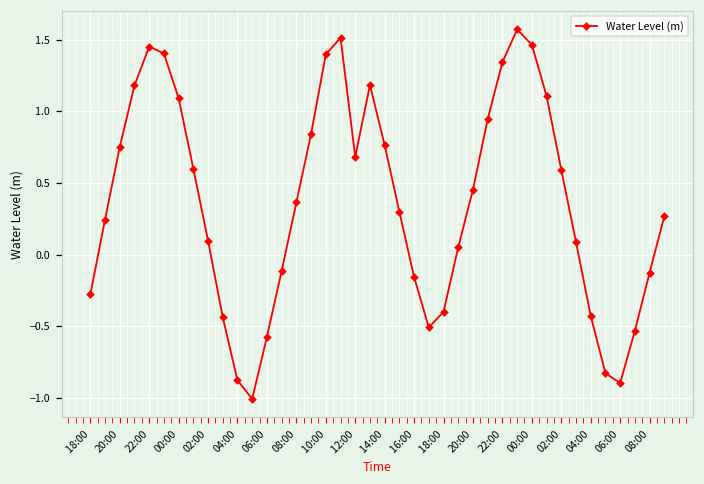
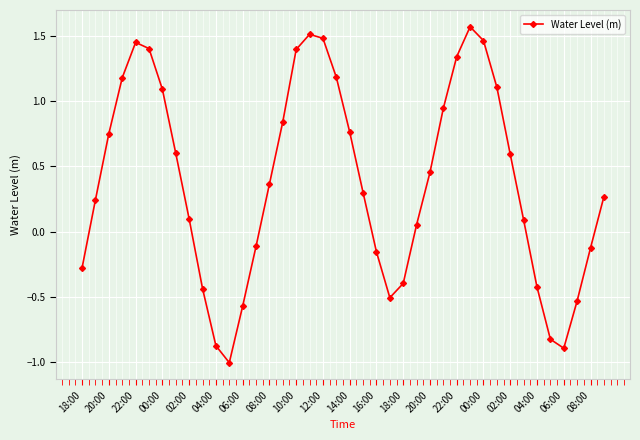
12:00: 0.68 -> 1.48
